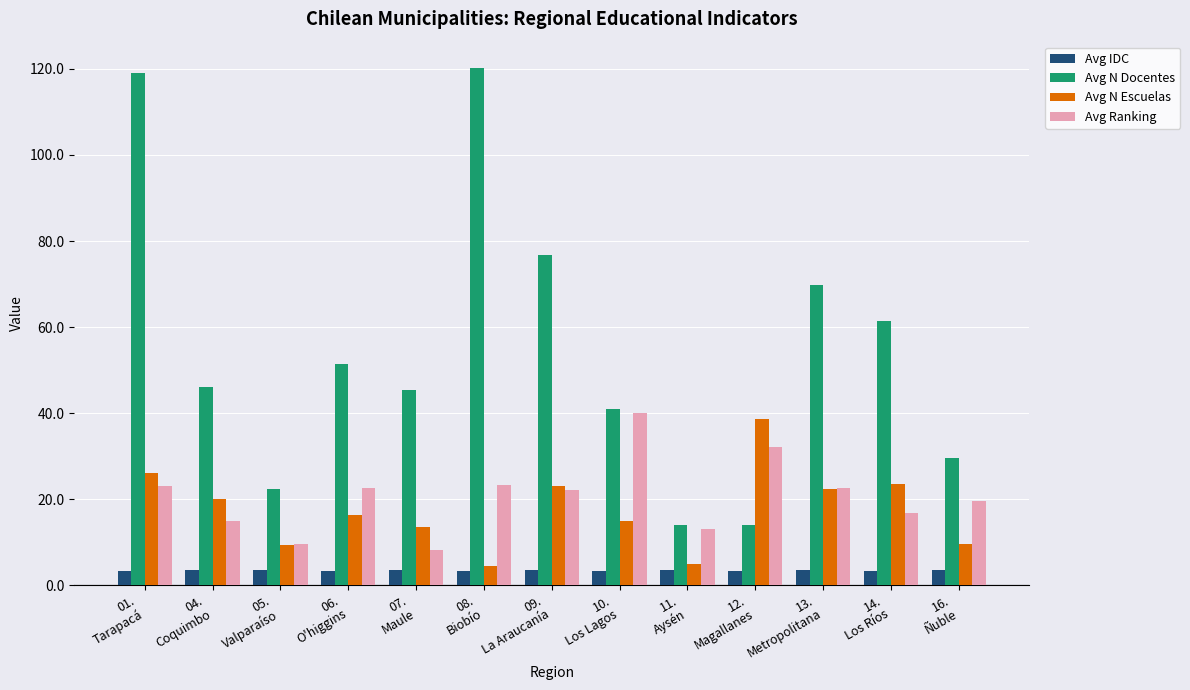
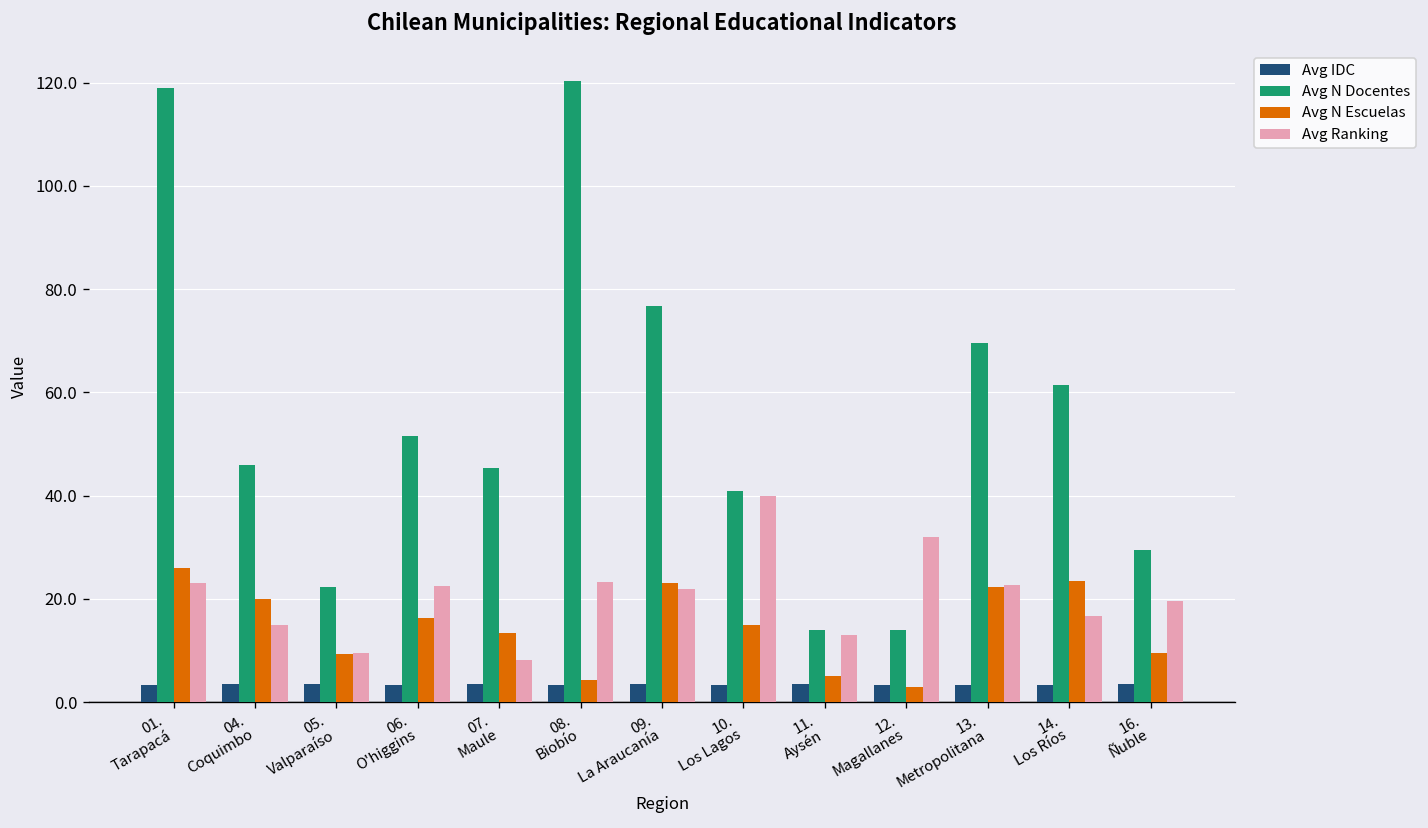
Avg N Escuelas, 12. Magallanes: 39 -> 3
